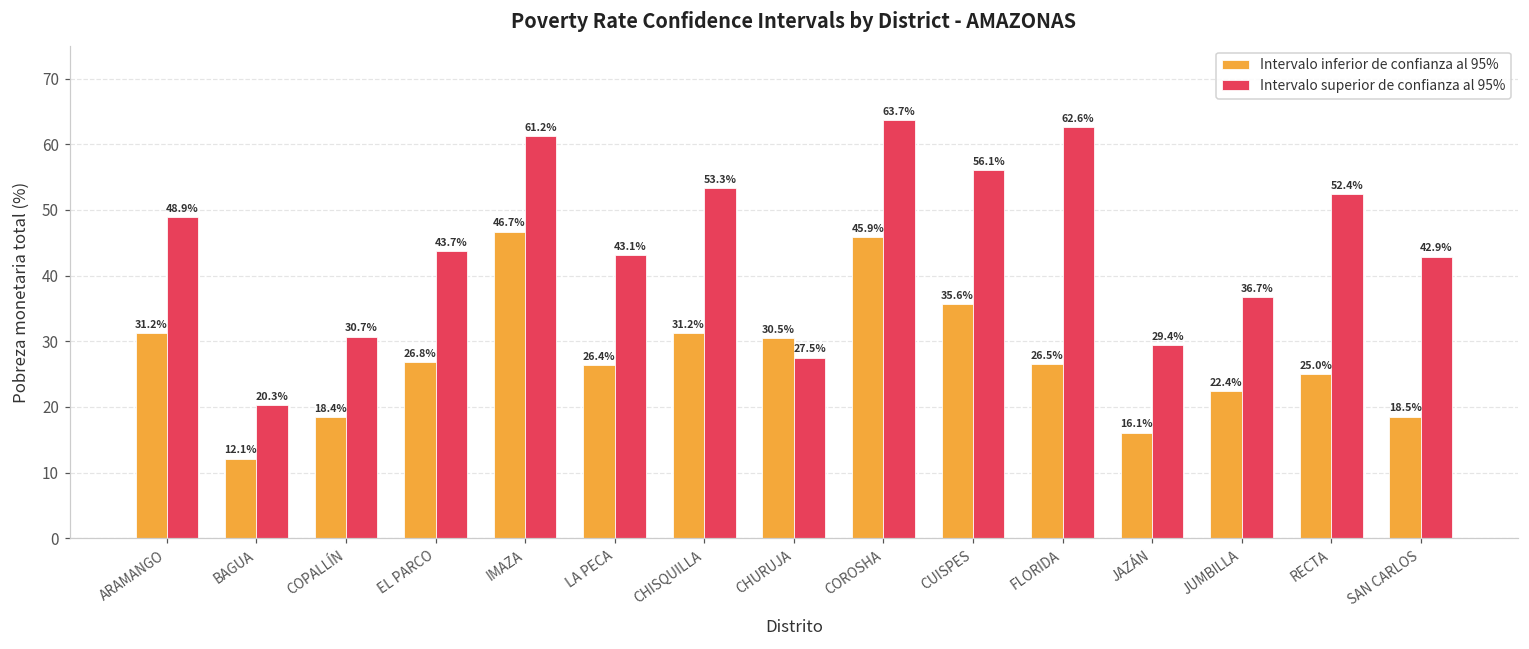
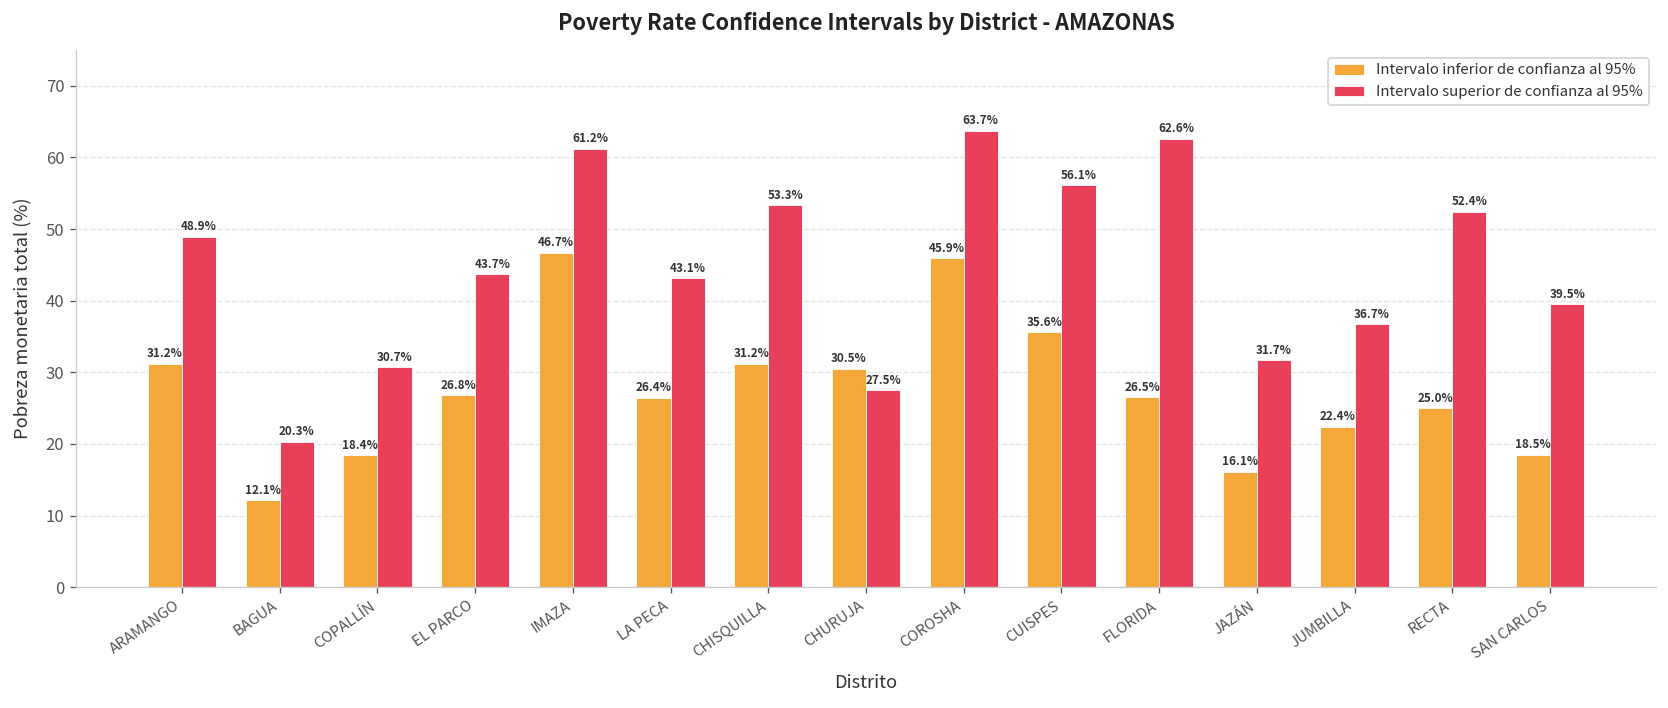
Intervalo superior de confianza al 95%, JAZÁN: 29.4% -> 31.7%
Intervalo superior de confianza al 95%, SAN CARLOS: 42.9% -> 39.5%
